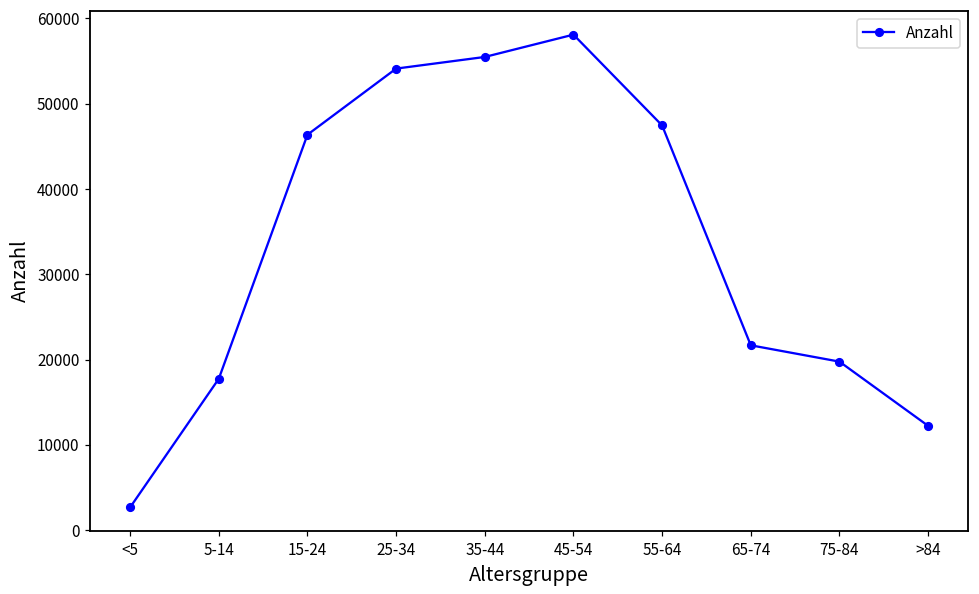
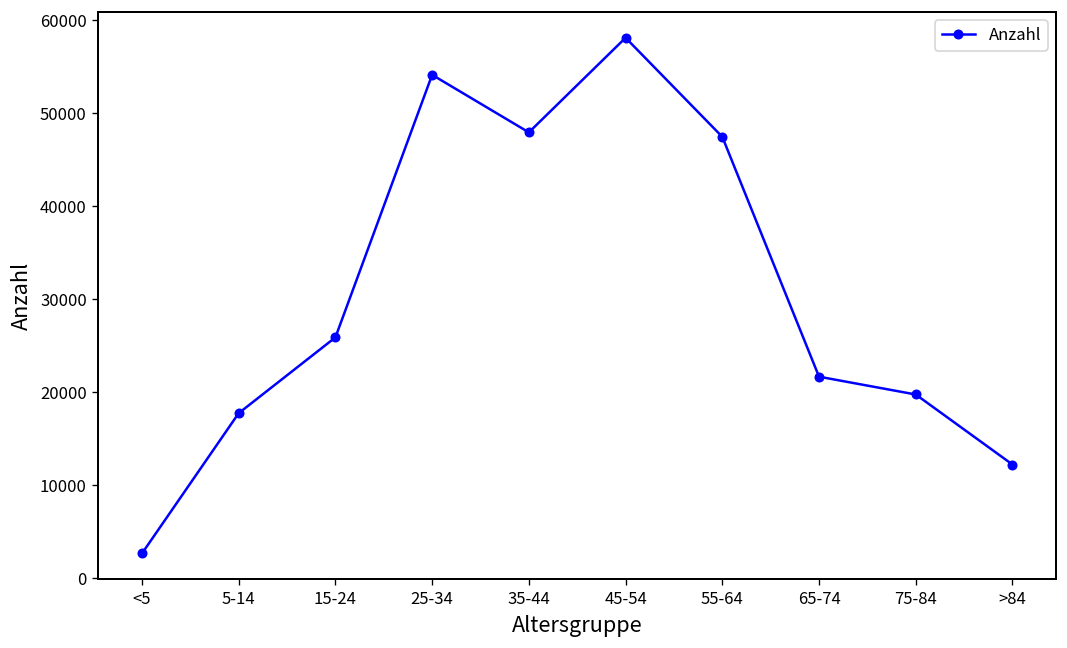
15-24: 46000 -> 26000
35-44: 55000 -> 48000
